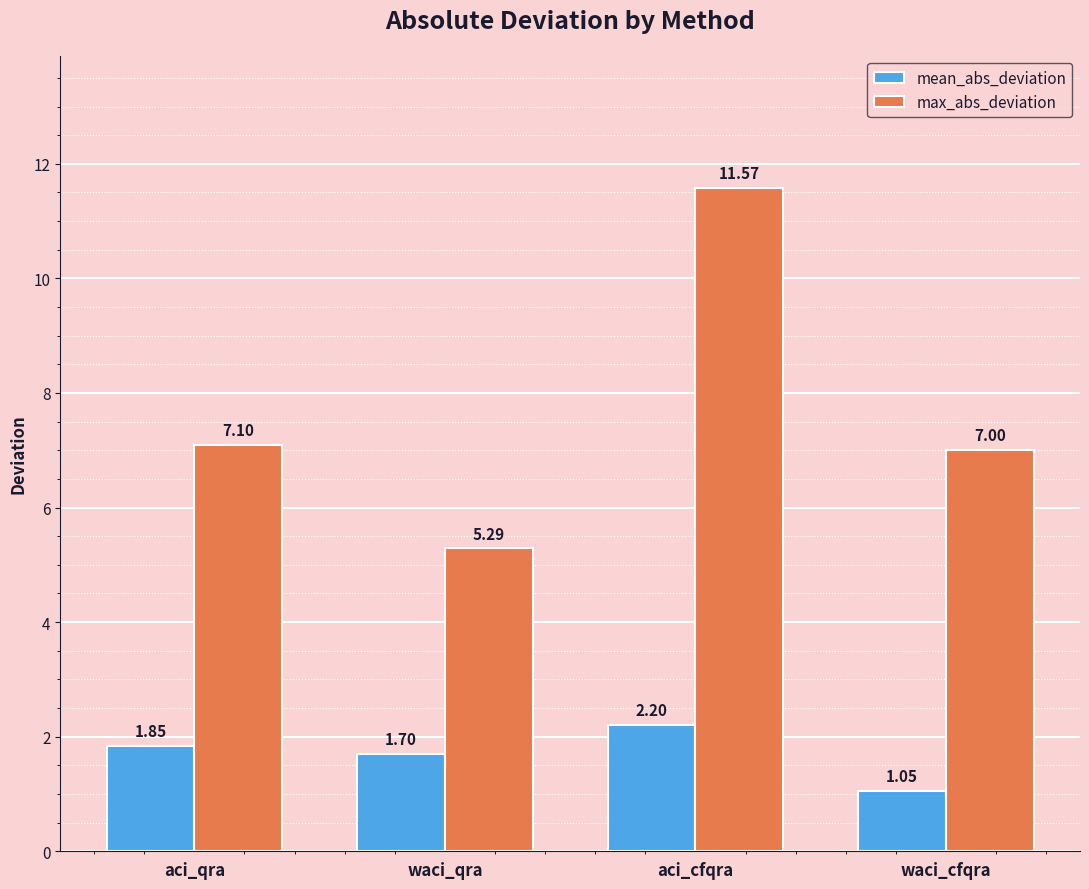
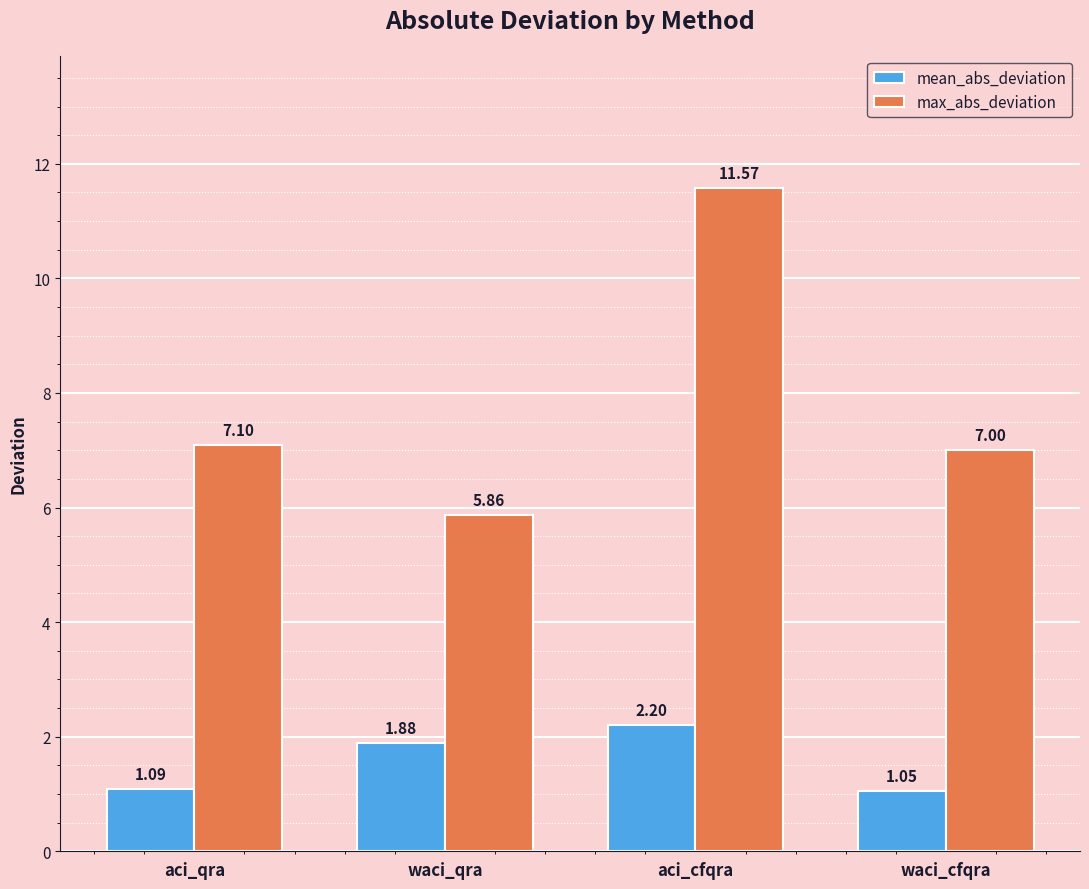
mean_abs_deviation, aci_qra: 1.85 -> 1.09
mean_abs_deviation, waci_qra: 1.70 -> 1.88
max_abs_deviation, waci_qra: 5.29 -> 5.86
